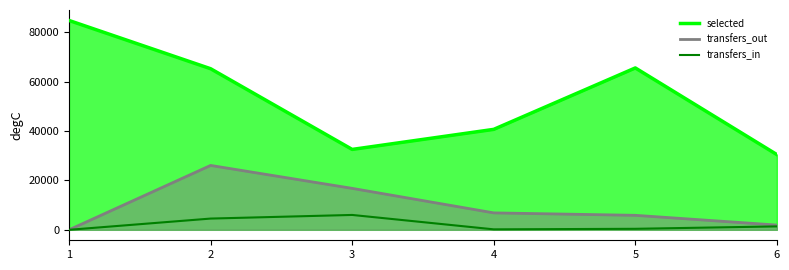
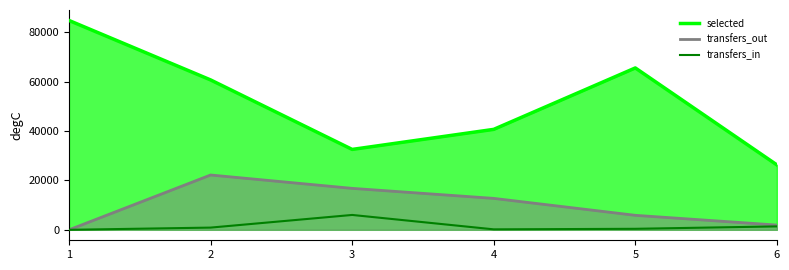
selected, 2: 65000 -> 61000
transfers_out, 2: 26000 -> 22000
transfers_in, 2: 5000 -> 1000
transfers_out, 4: 7000 -> 13000
selected, 6: 30000 -> 26000
